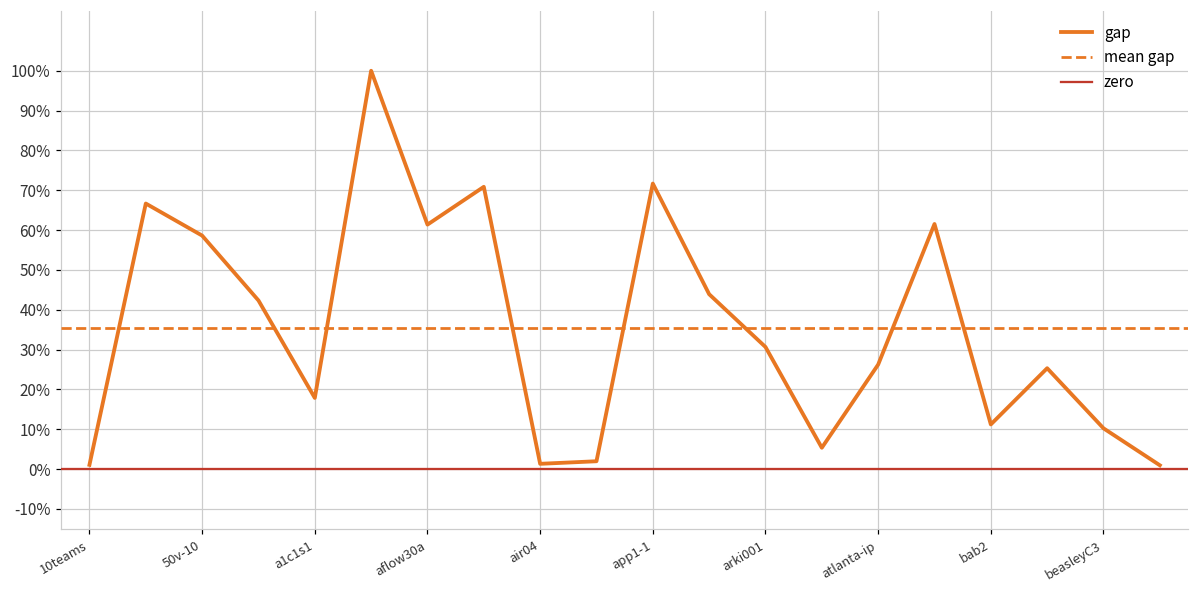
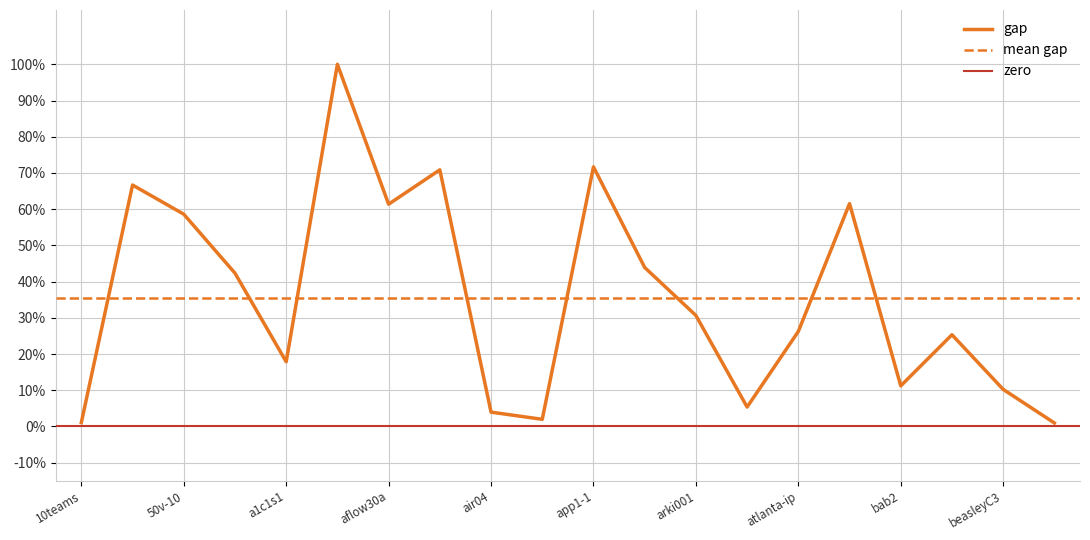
air04: 1% -> 4%
